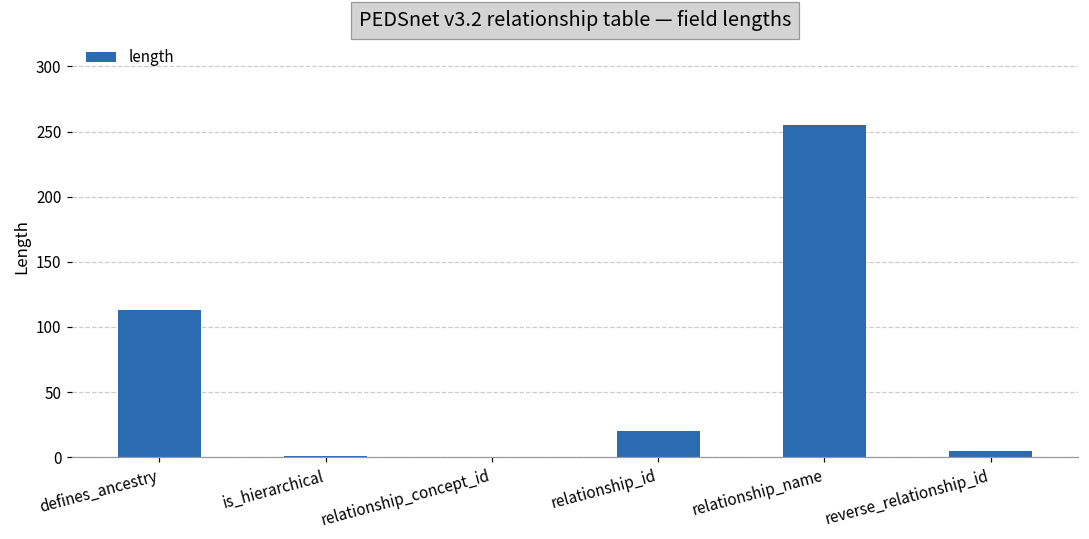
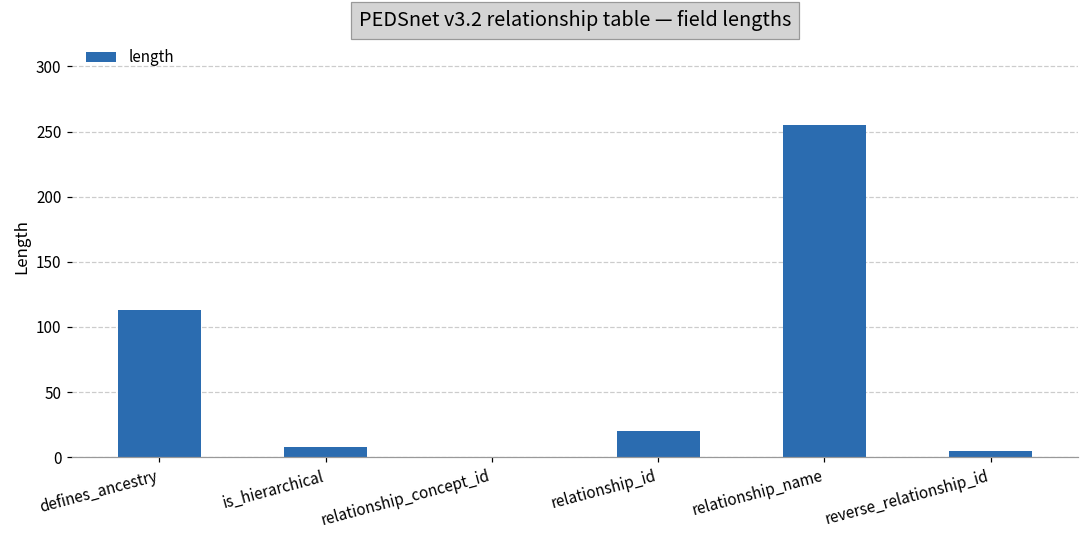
is_hierarchical: 1 -> 8
